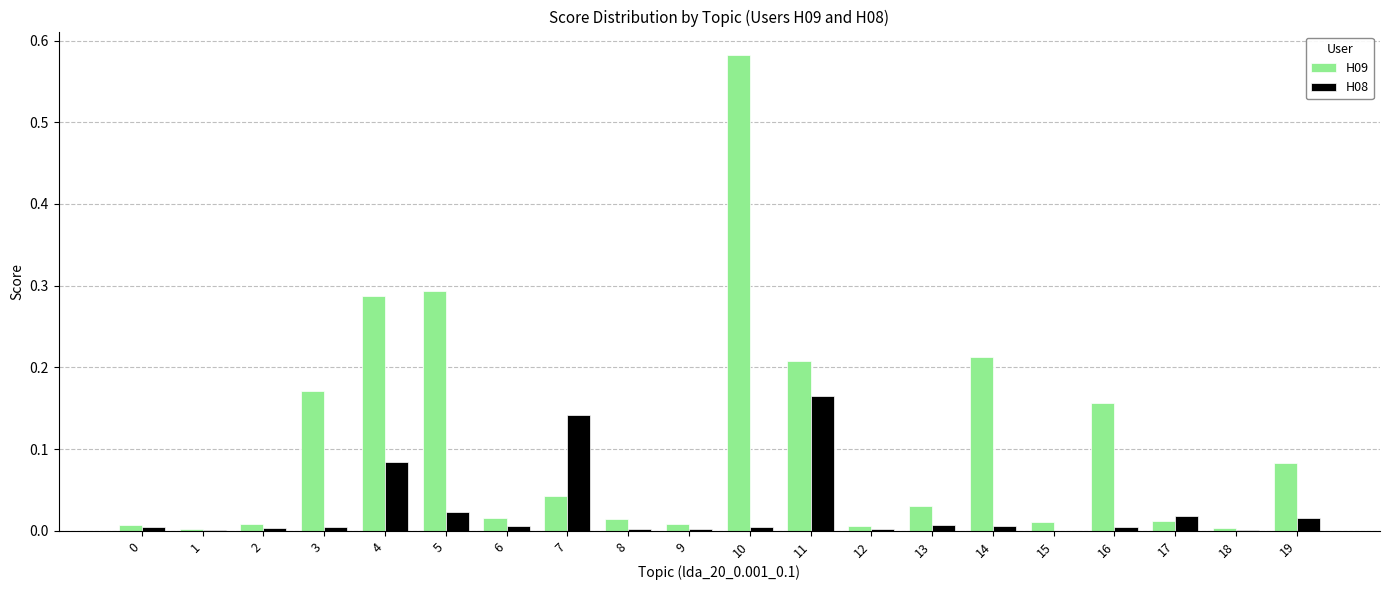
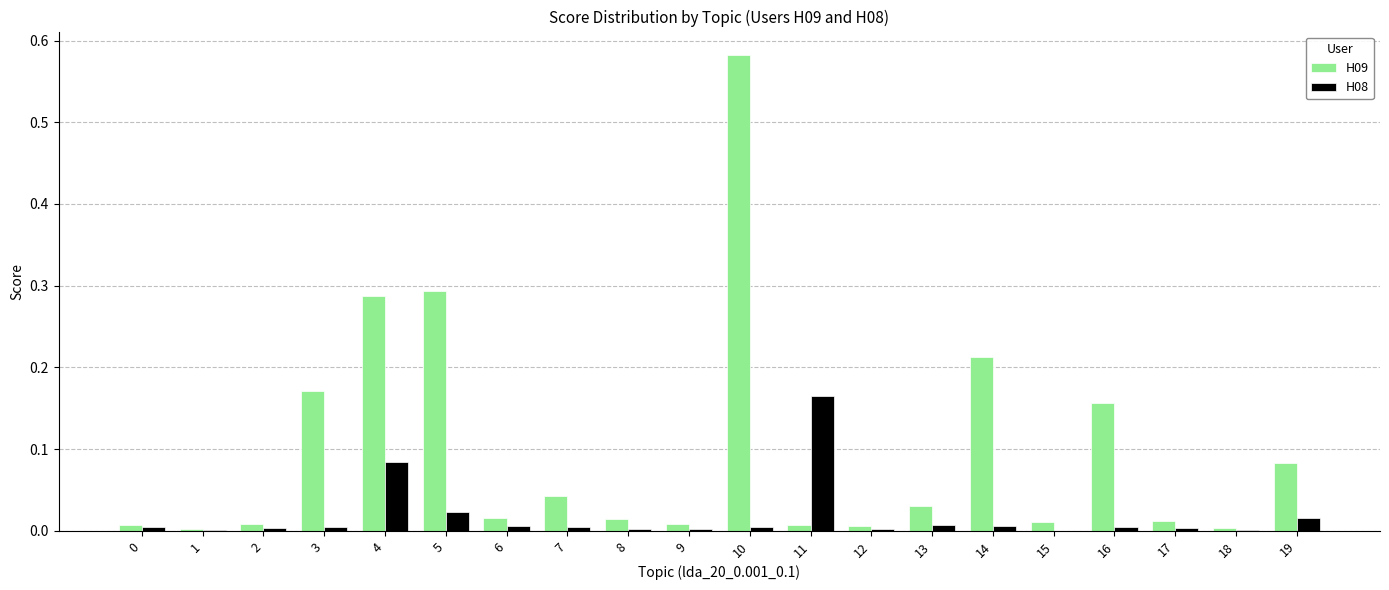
H08, 7: 0.14 -> 0.00
H09, 11: 0.21 -> 0.01
H08, 17: 0.02 -> 0.00
